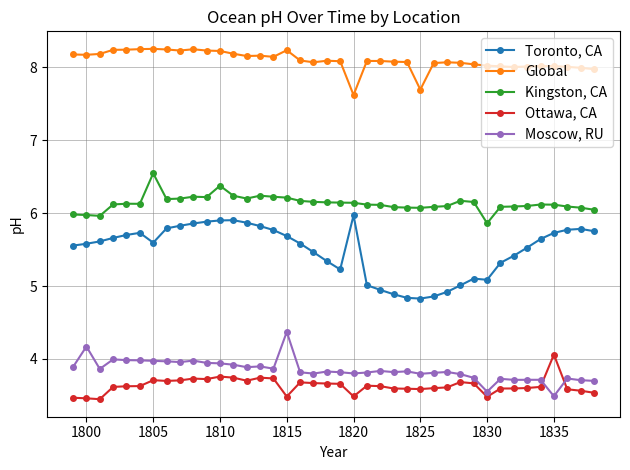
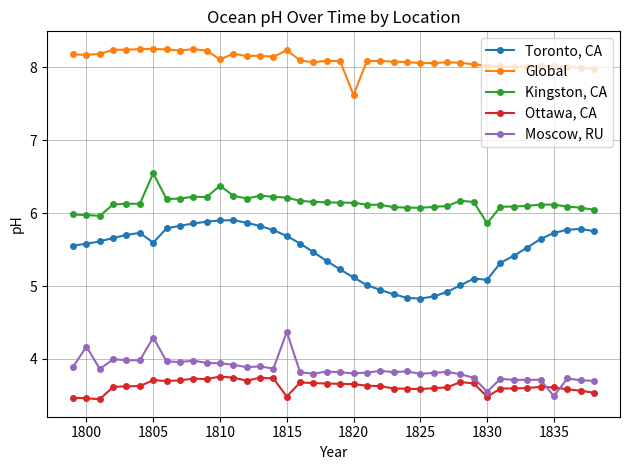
Moscow, RU, 1805: 4.0 -> 4.3
Global, 1810: 8.2 -> 8.1
Toronto, CA, 1820: 6.0 -> 5.1
Ottawa, CA, 1820: 3.5 -> 3.7
Global, 1825: 7.7 -> 8.1
Ottawa, CA, 1835: 4.1 -> 3.6
